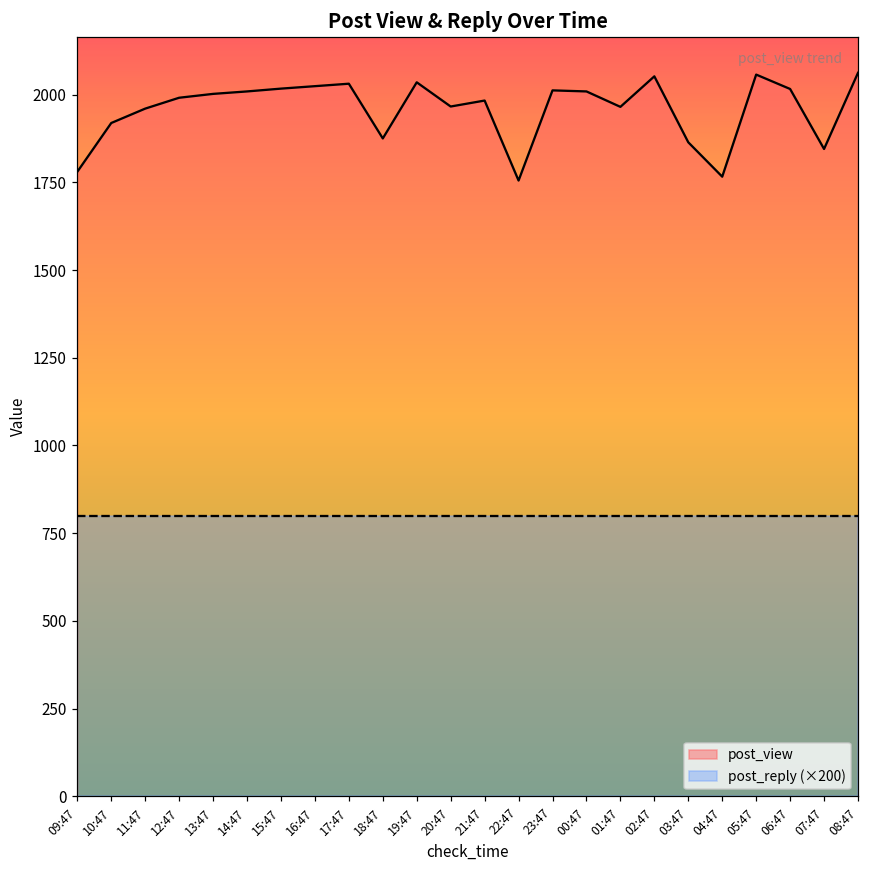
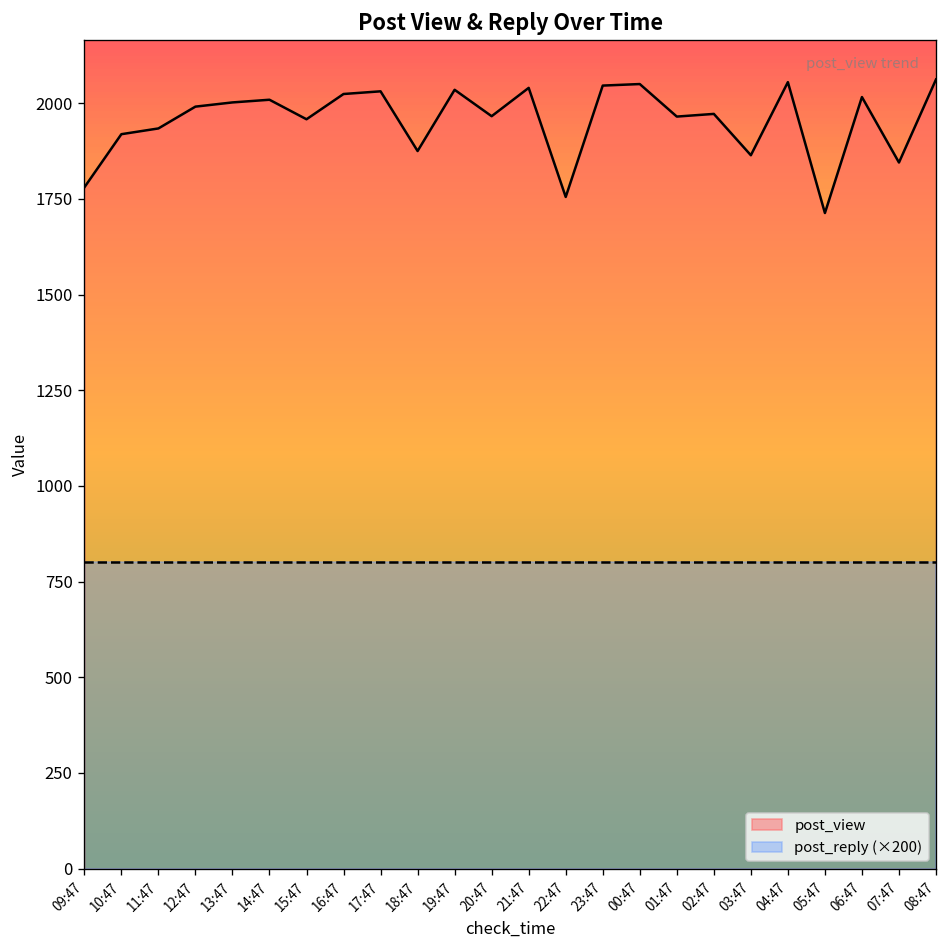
post_view, 11:47: 1960 -> 1930
post_view, 15:47: 2020 -> 1960
post_view, 21:47: 1980 -> 2040
post_view, 23:47: 2010 -> 2050
post_view, 00:47: 2010 -> 2050
post_view, 02:47: 2050 -> 1970
post_view, 04:47: 1770 -> 2060
post_view, 05:47: 2060 -> 1710
